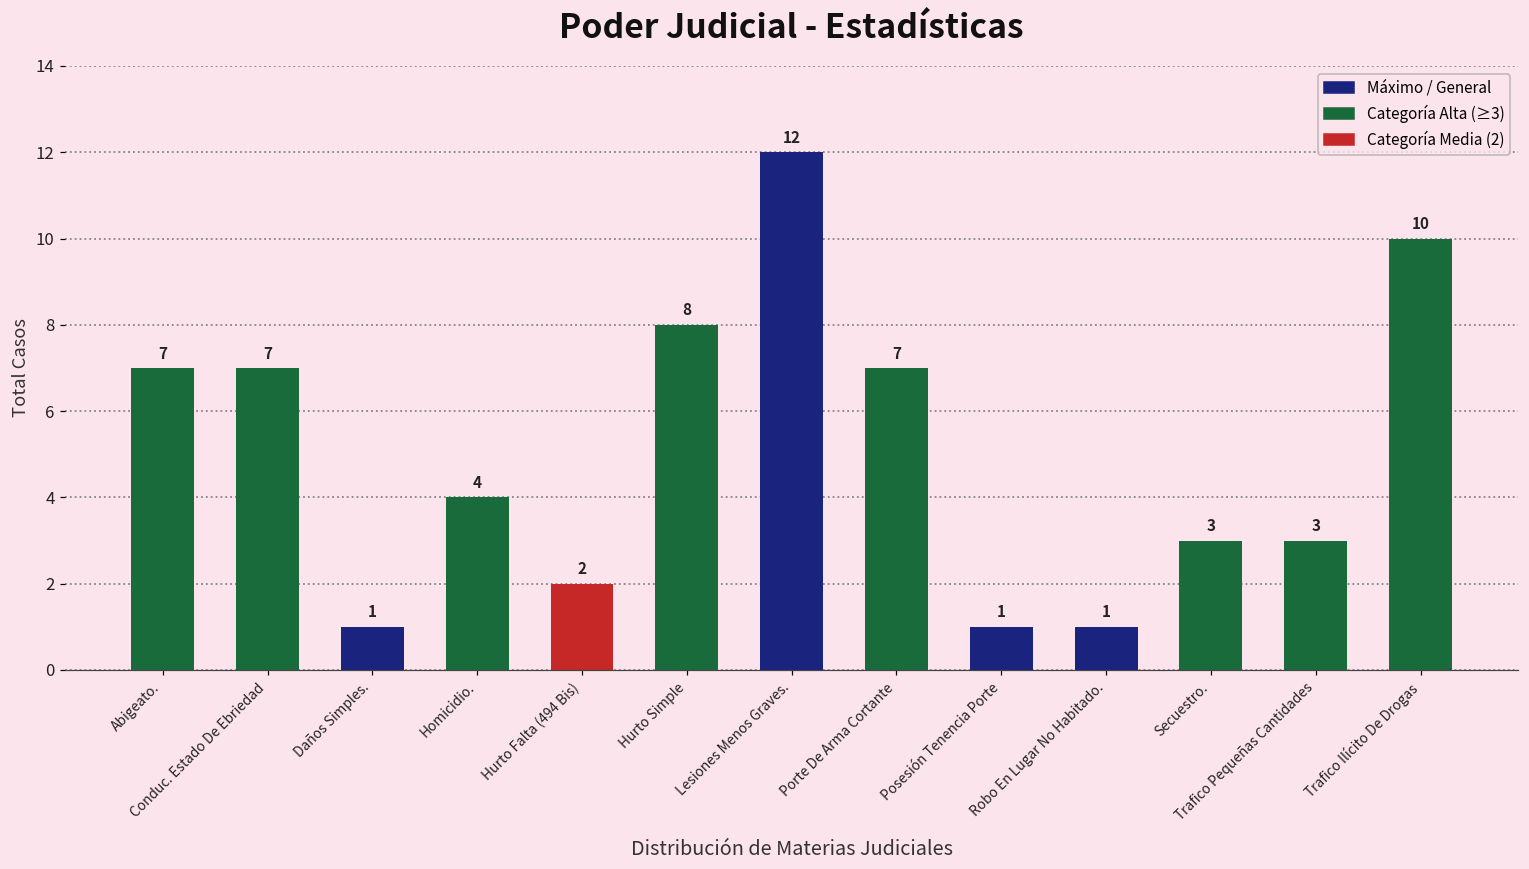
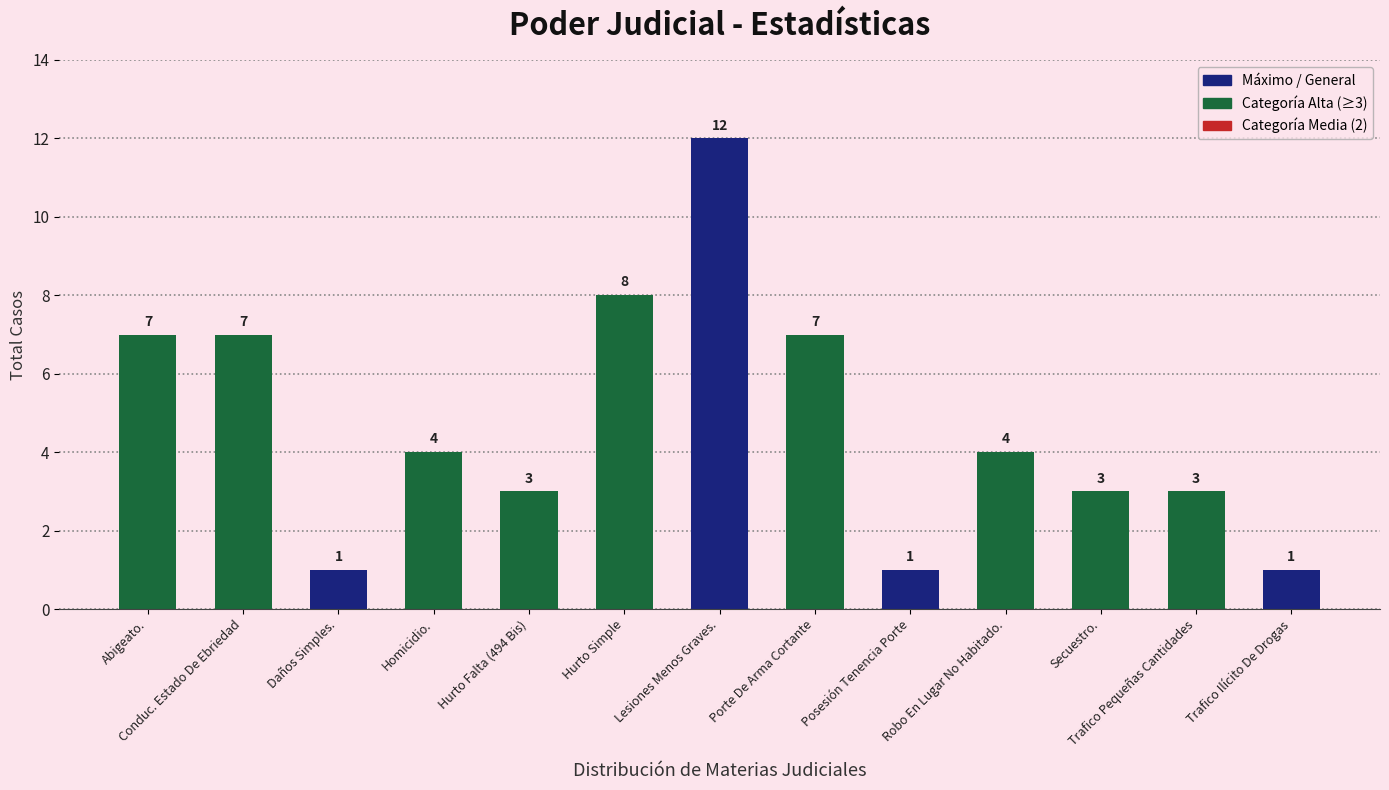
Hurto Falta (494 Bis): 2 -> 3
Robo En Lugar No Habitado.: 1 -> 4
Trafico Ilícito De Drogas: 10 -> 1
